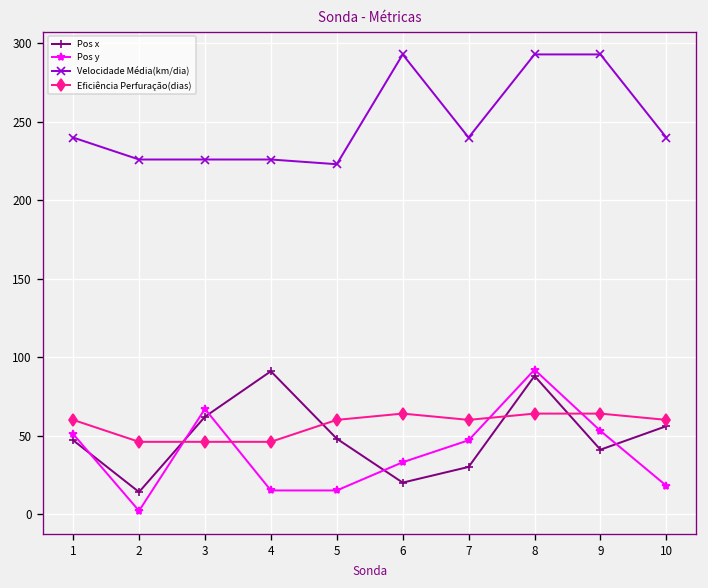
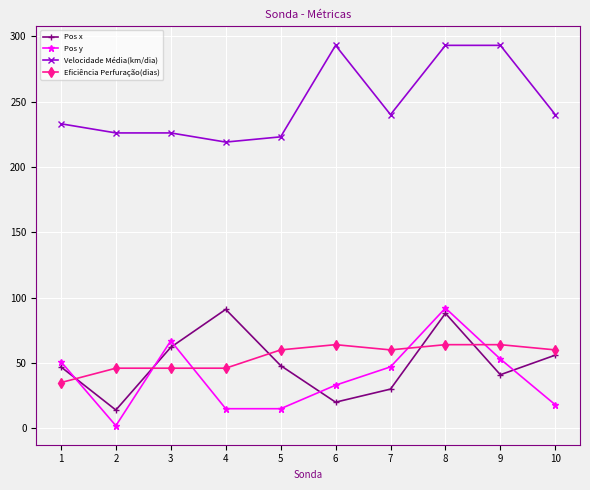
Velocidade Média(km/dia), 1: 240 -> 233
Eficiência Perfuração(dias), 1: 60 -> 35
Velocidade Média(km/dia), 4: 226 -> 219
